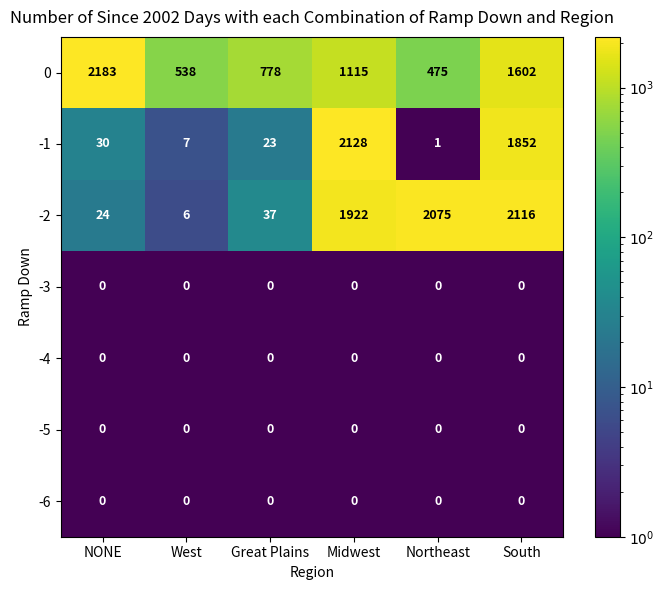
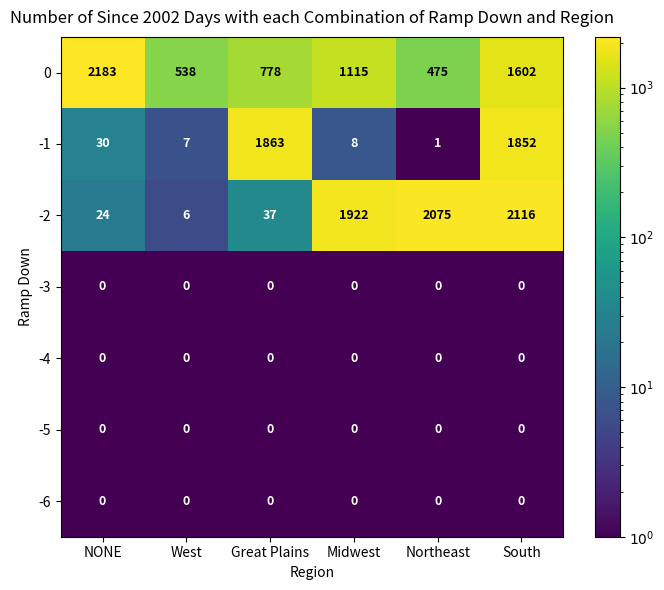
-1, Great Plains: 23 -> 1863
-1, Midwest: 2128 -> 8
